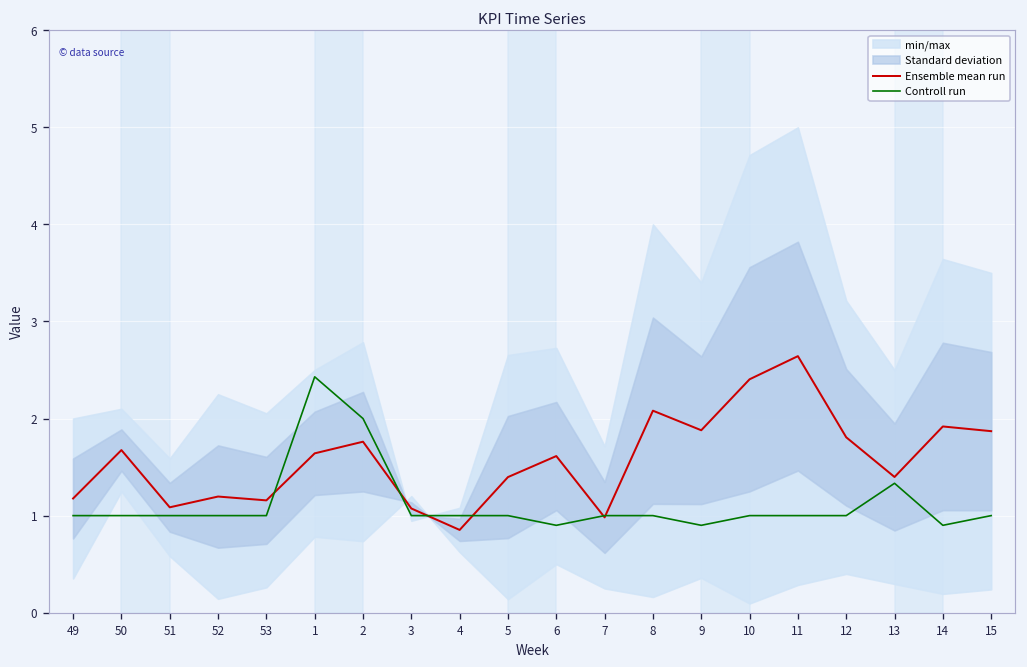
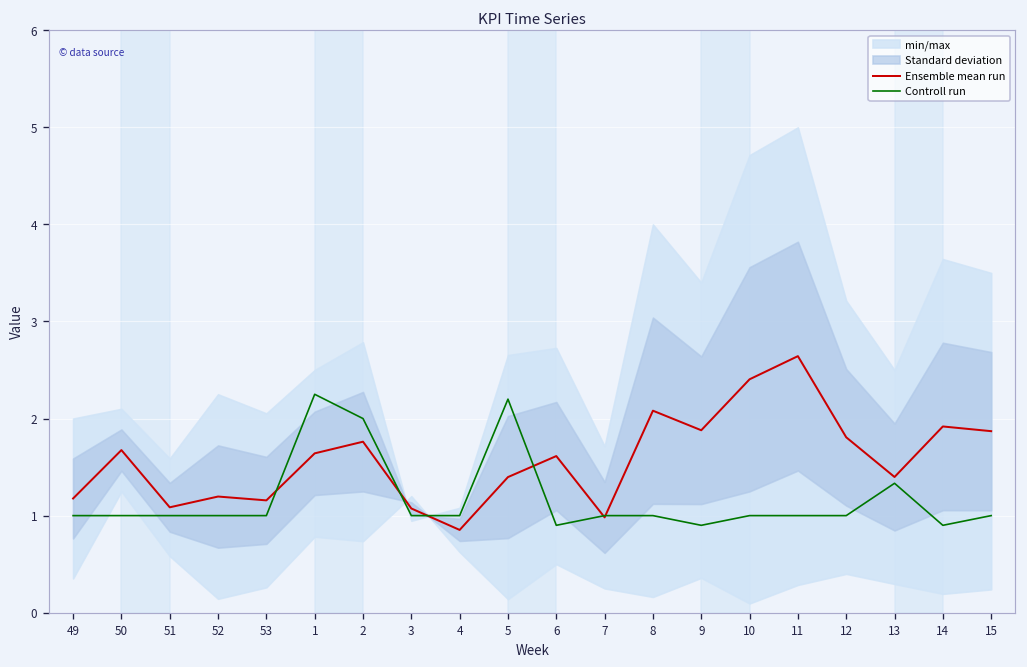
Controll run, 1: 2.4 -> 2.3
Controll run, 5: 1.0 -> 2.2
